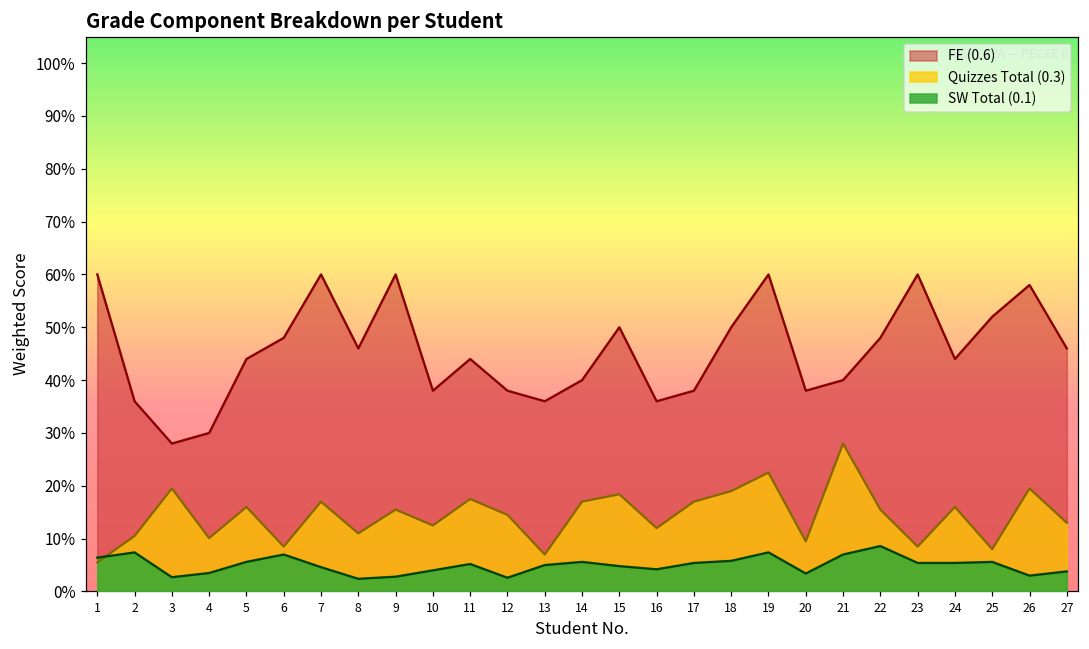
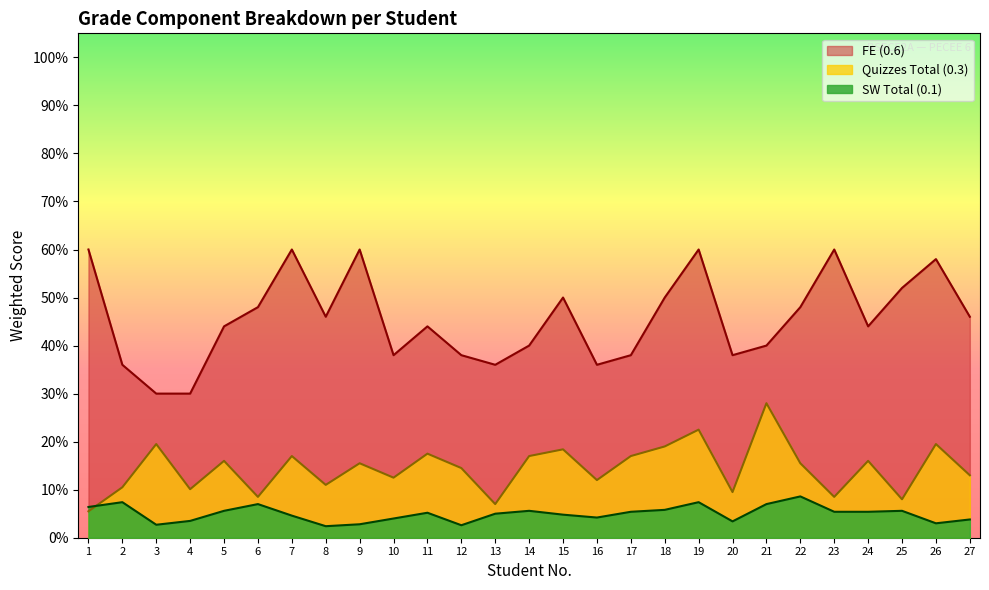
FE (0.6), 3: 28% -> 30%
